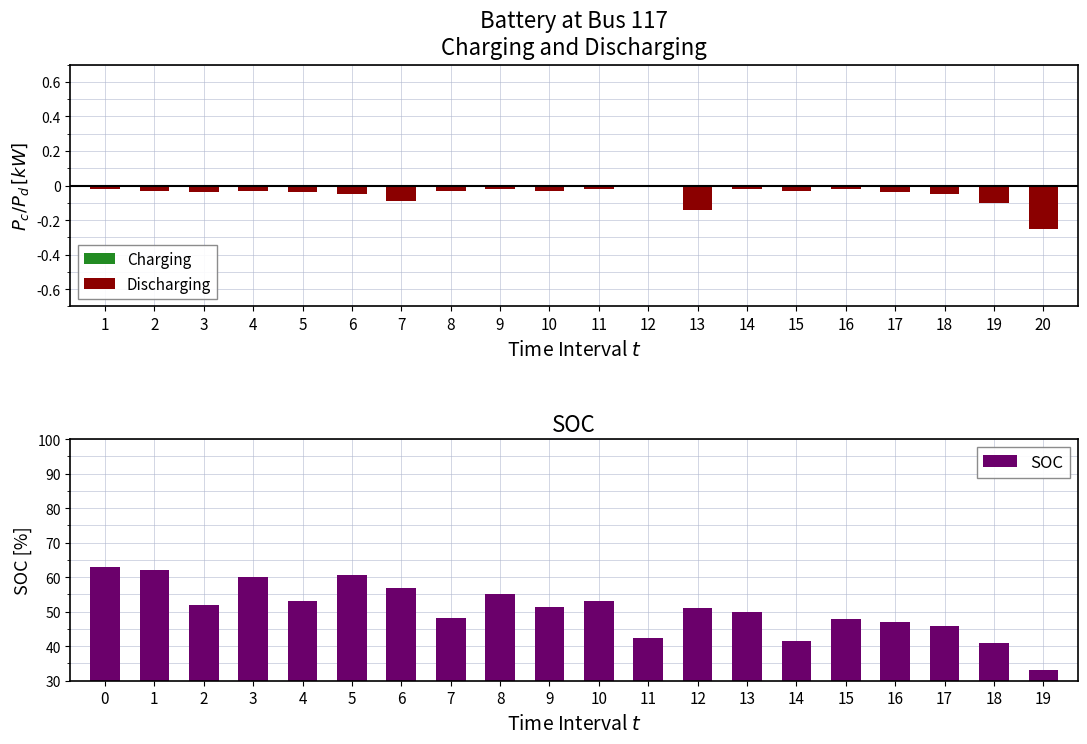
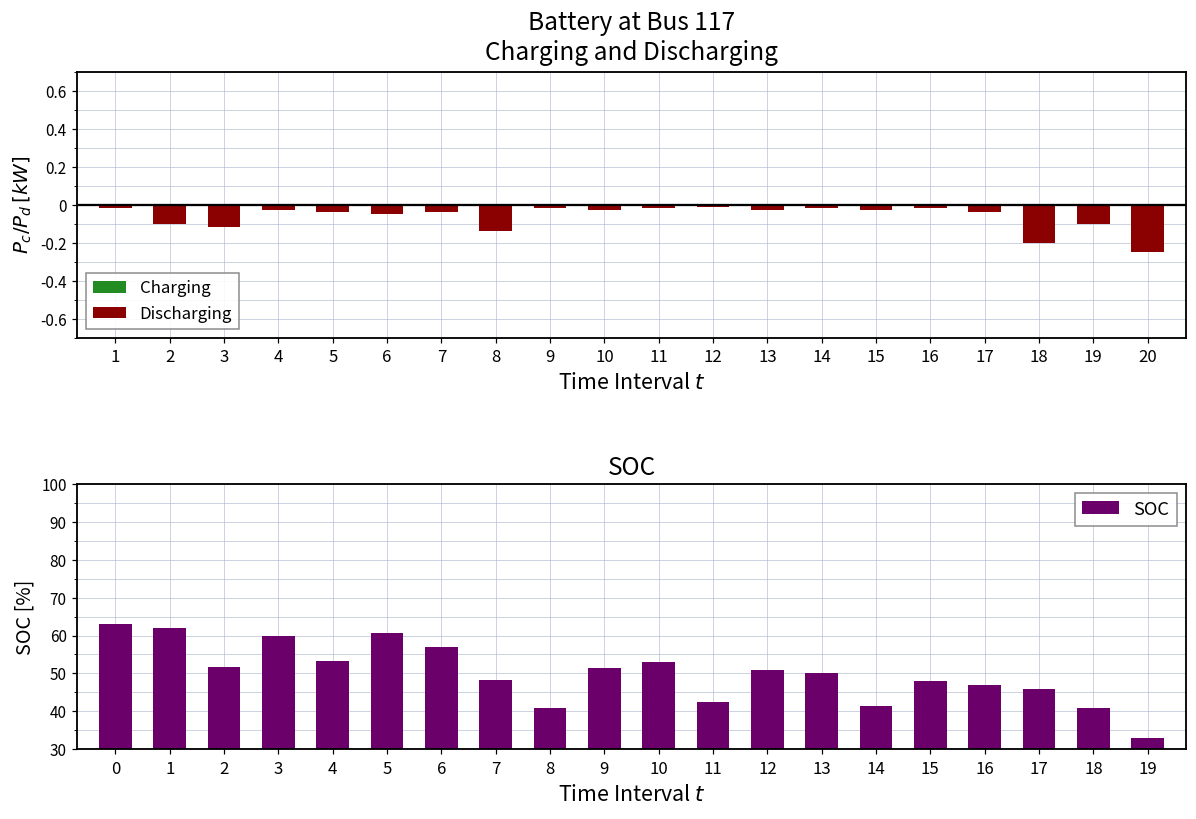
Battery at Bus 117 Charging and Discharging, Discharging, 2: -0.03 -> -0.10
Battery at Bus 117 Charging and Discharging, Discharging, 3: -0.04 -> -0.12
Battery at Bus 117 Charging and Discharging, Discharging, 7: -0.09 -> -0.04
Battery at Bus 117 Charging and Discharging, Discharging, 8: -0.03 -> -0.14
Battery at Bus 117 Charging and Discharging, Discharging, 13: -0.14 -> -0.03
Battery at Bus 117 Charging and Discharging, Discharging, 18: -0.05 -> -0.20
SOC, 8: 55 -> 41
